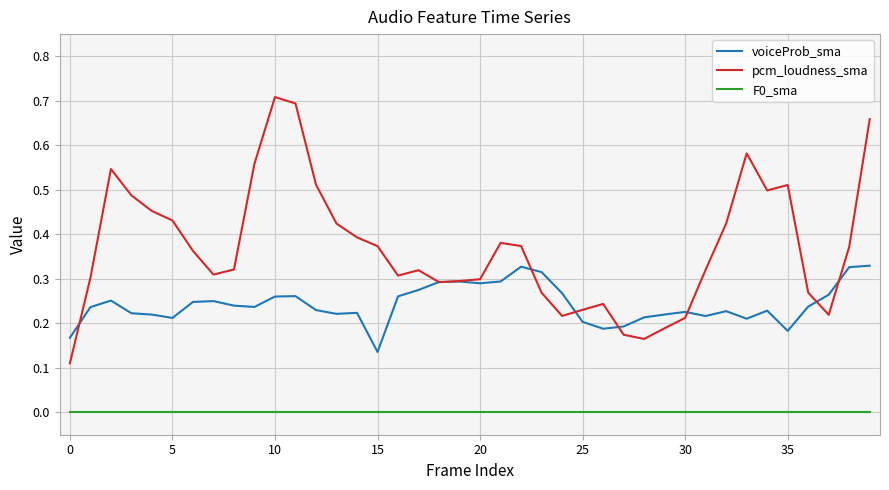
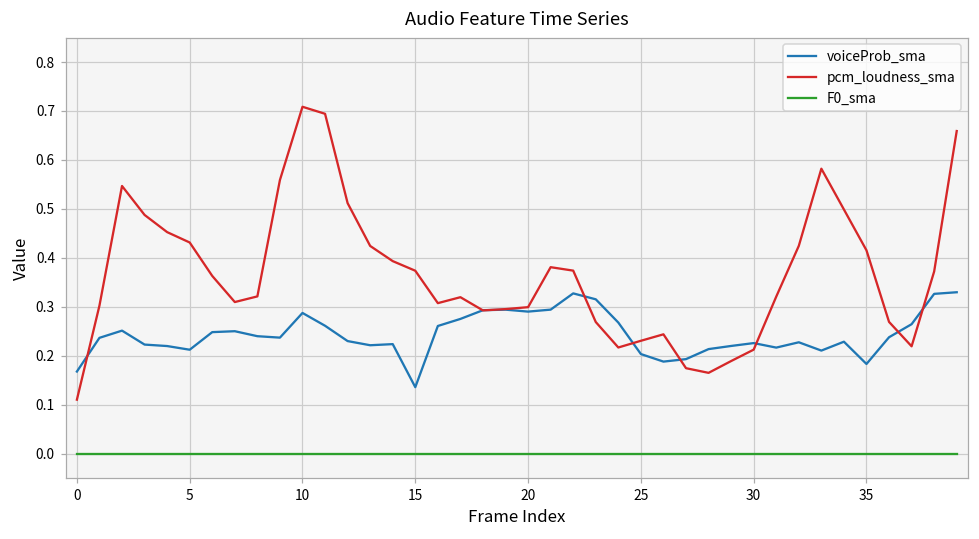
voiceProb_sma, 10: 0.26 -> 0.29
pcm_loudness_sma, 35: 0.51 -> 0.42
